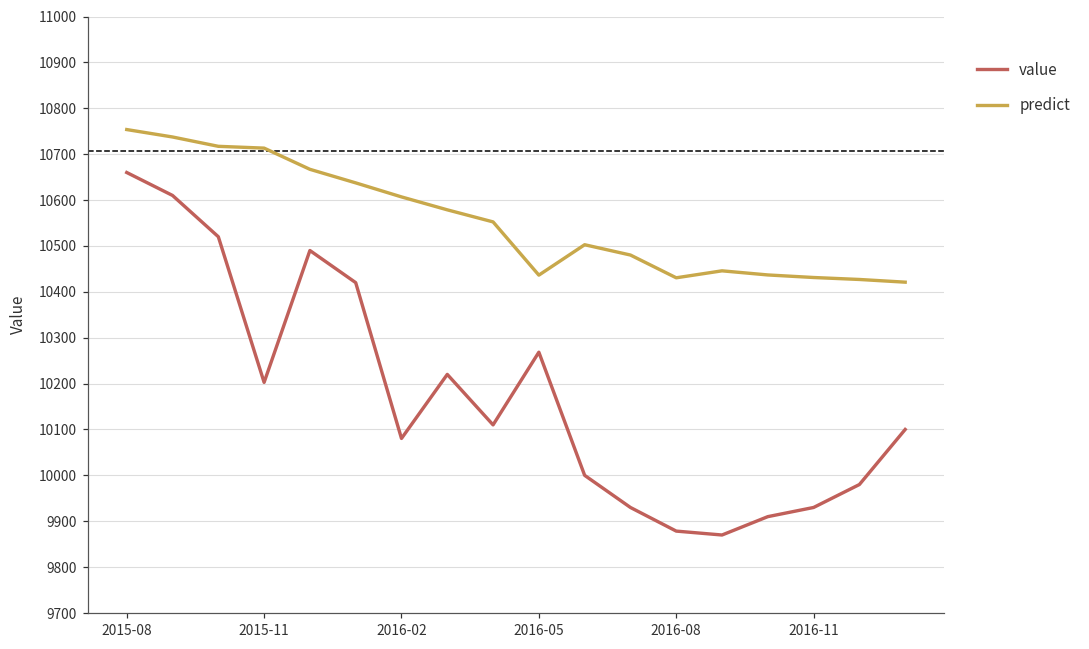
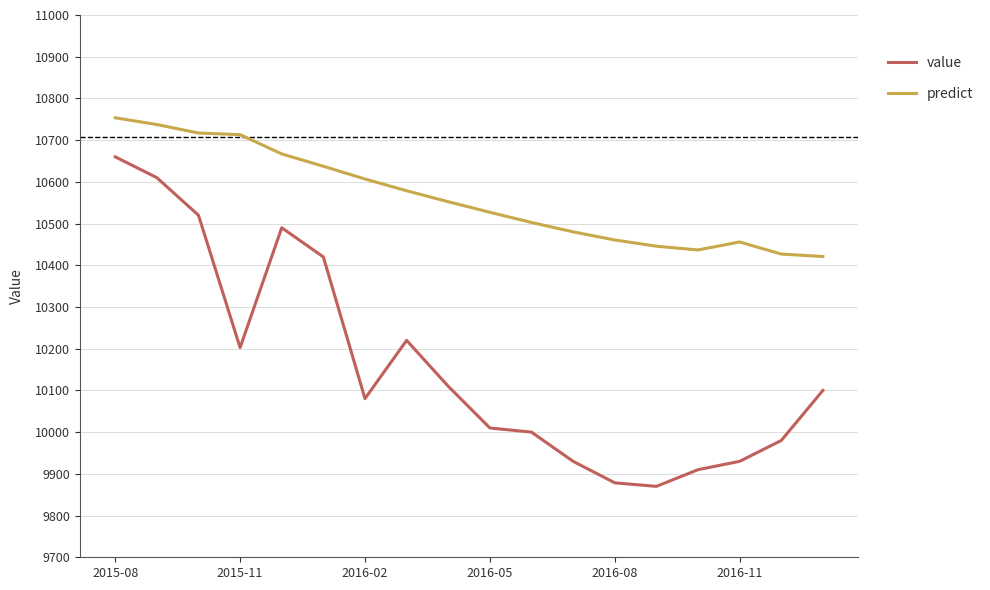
value, 2016-05: 10270 -> 10010
predict, 2016-05: 10440 -> 10530
predict, 2016-08: 10430 -> 10460
predict, 2016-11: 10430 -> 10460
